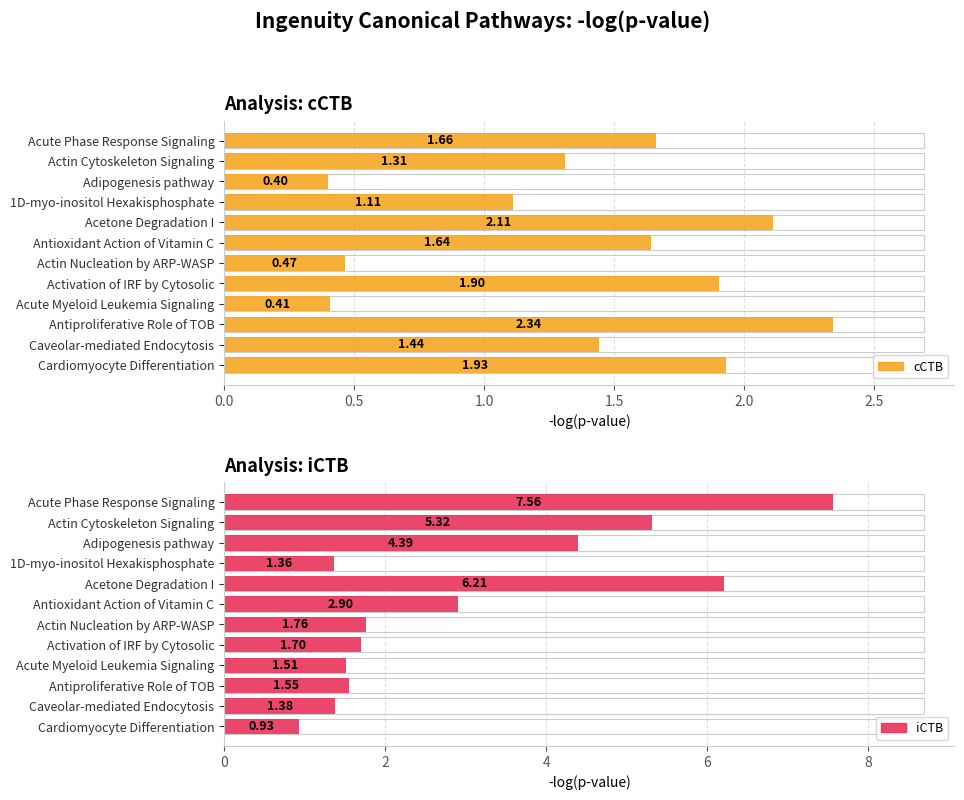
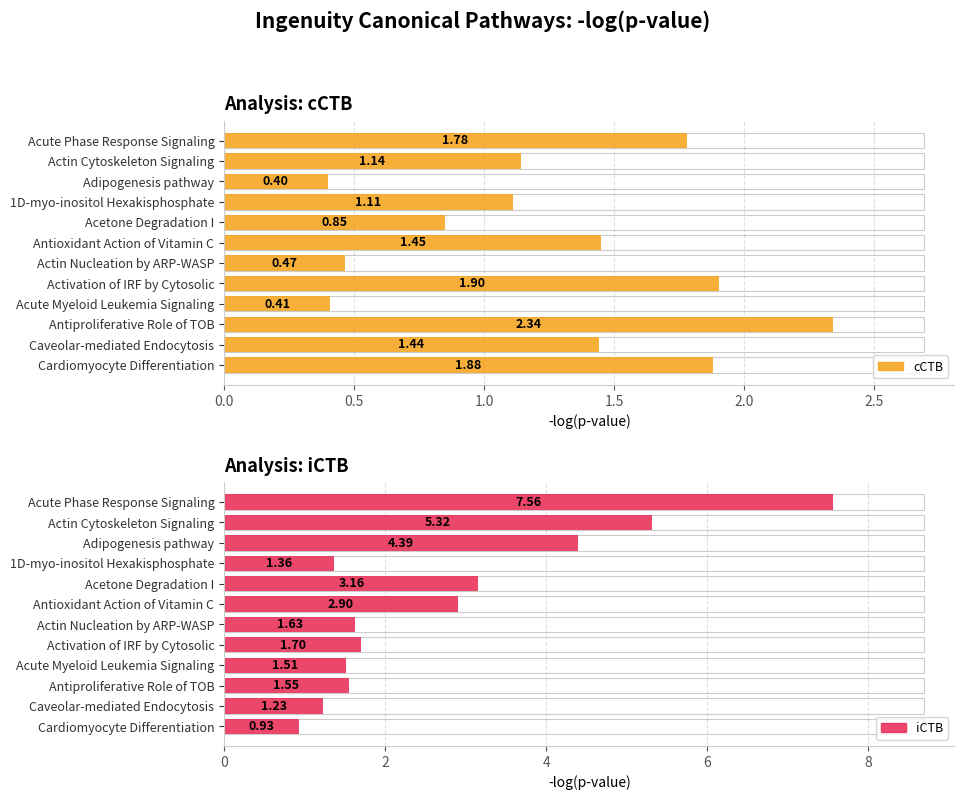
Analysis: cCTB, cCTB, Acute Phase Response Signaling: 1.66 -> 1.78
Analysis: cCTB, cCTB, Actin Cytoskeleton Signaling: 1.31 -> 1.14
Analysis: cCTB, cCTB, Acetone Degradation I: 2.11 -> 0.85
Analysis: cCTB, cCTB, Antioxidant Action of Vitamin C: 1.64 -> 1.45
Analysis: cCTB, cCTB, Cardiomyocyte Differentiation: 1.93 -> 1.88
Analysis: iCTB, iCTB, Acetone Degradation I: 6.21 -> 3.16
Analysis: iCTB, iCTB, Actin Nucleation by ARP-WASP: 1.76 -> 1.63
Analysis: iCTB, iCTB, Caveolar-mediated Endocytosis: 1.38 -> 1.23
